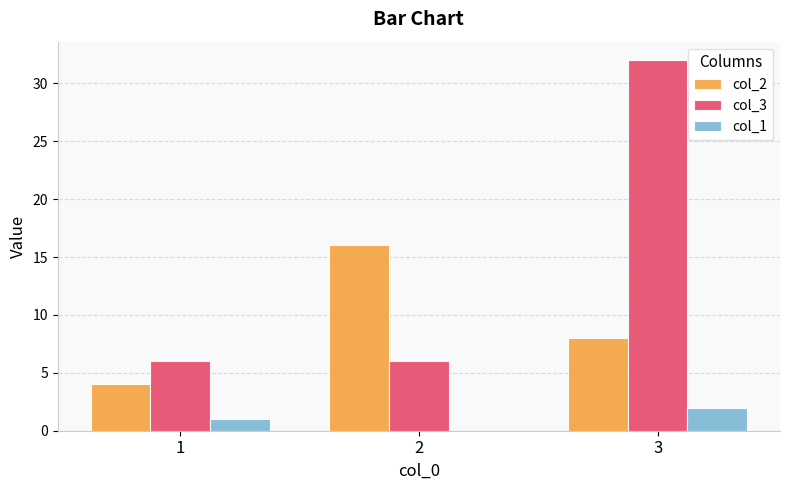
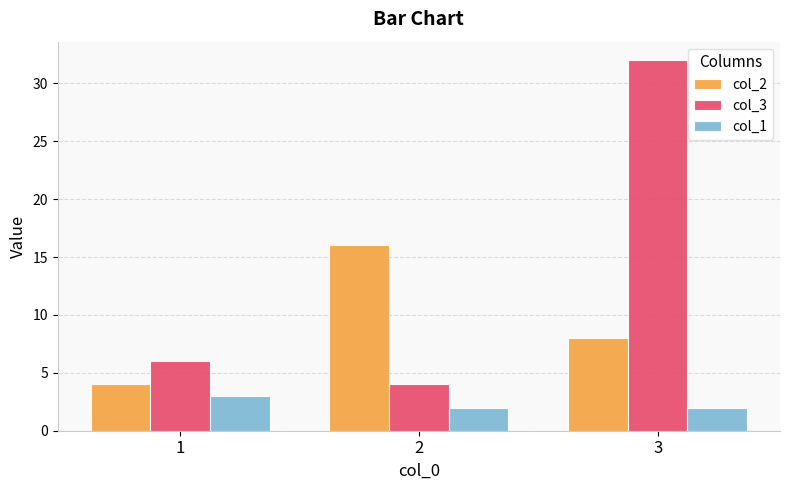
col_1, 1: 1 -> 3
col_3, 2: 6 -> 4
col_1, 2: 0 -> 2
